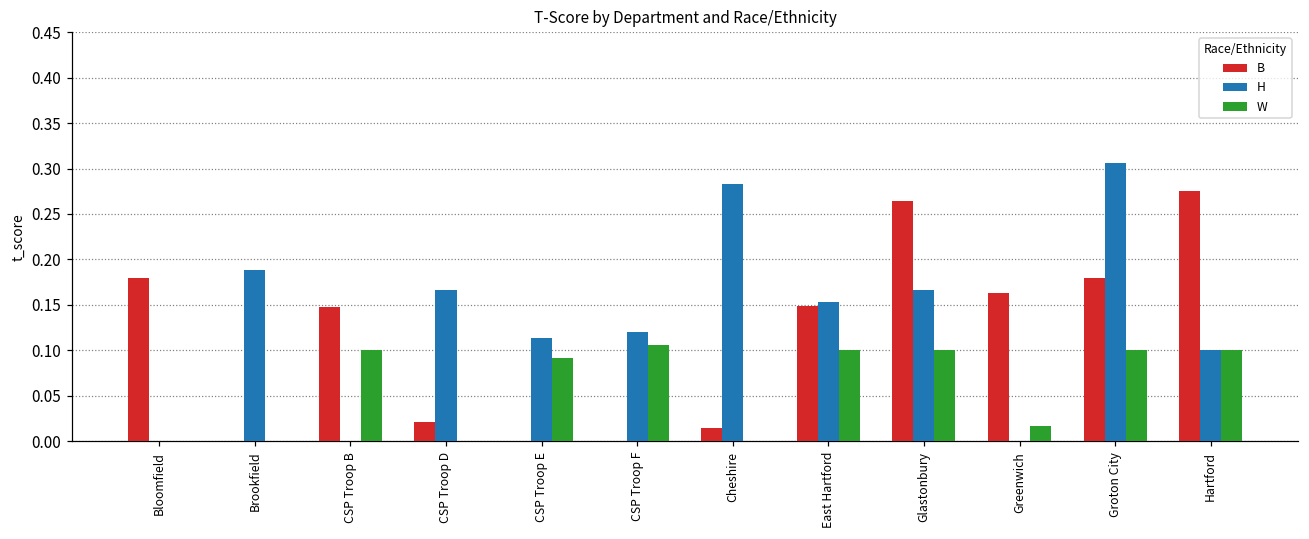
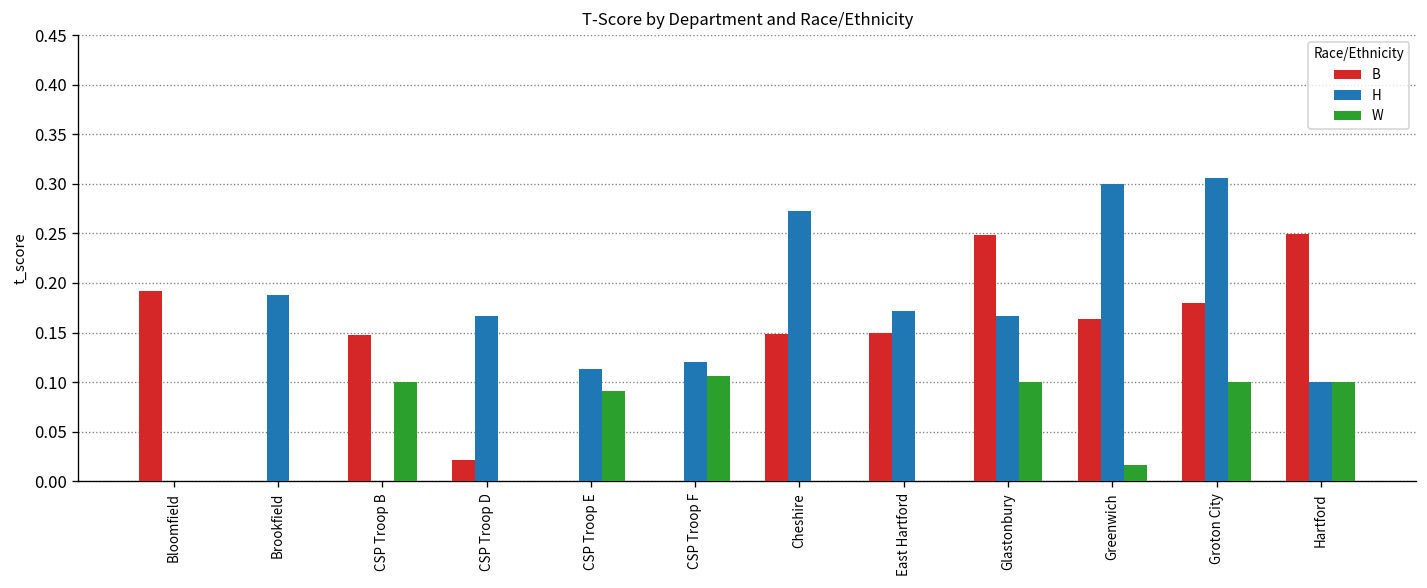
B, Bloomfield: 0.18 -> 0.19
B, Cheshire: 0.01 -> 0.15
H, Cheshire: 0.28 -> 0.27
H, East Hartford: 0.15 -> 0.17
W, East Hartford: 0.1 -> 0.0
B, Glastonbury: 0.26 -> 0.25
H, Greenwich: 0.0 -> 0.3
B, Hartford: 0.28 -> 0.25
